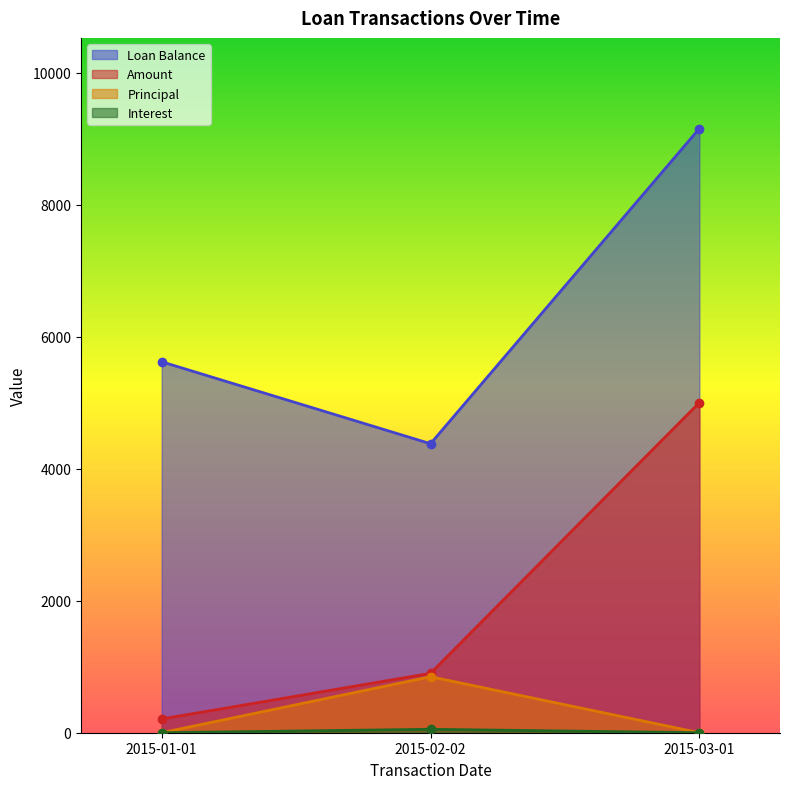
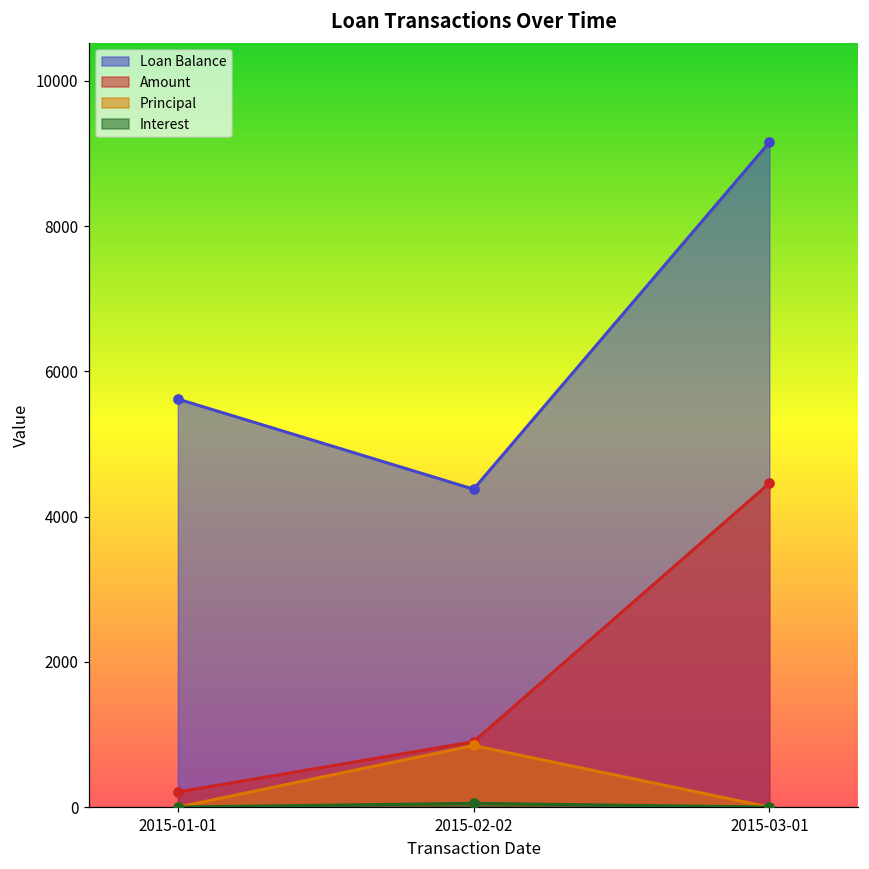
Amount, 2015-03-01: 5000 -> 4500
